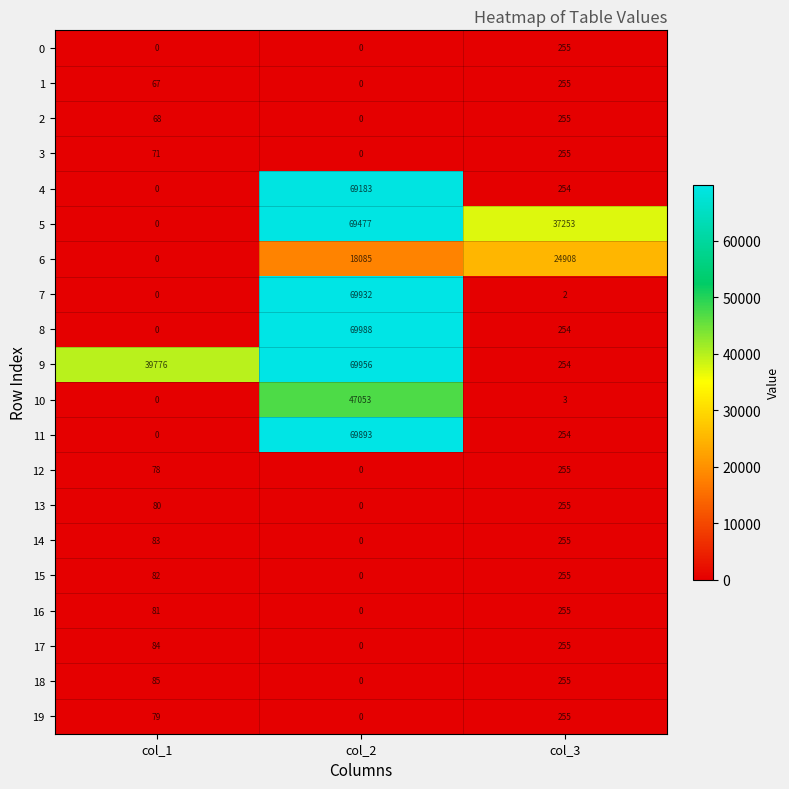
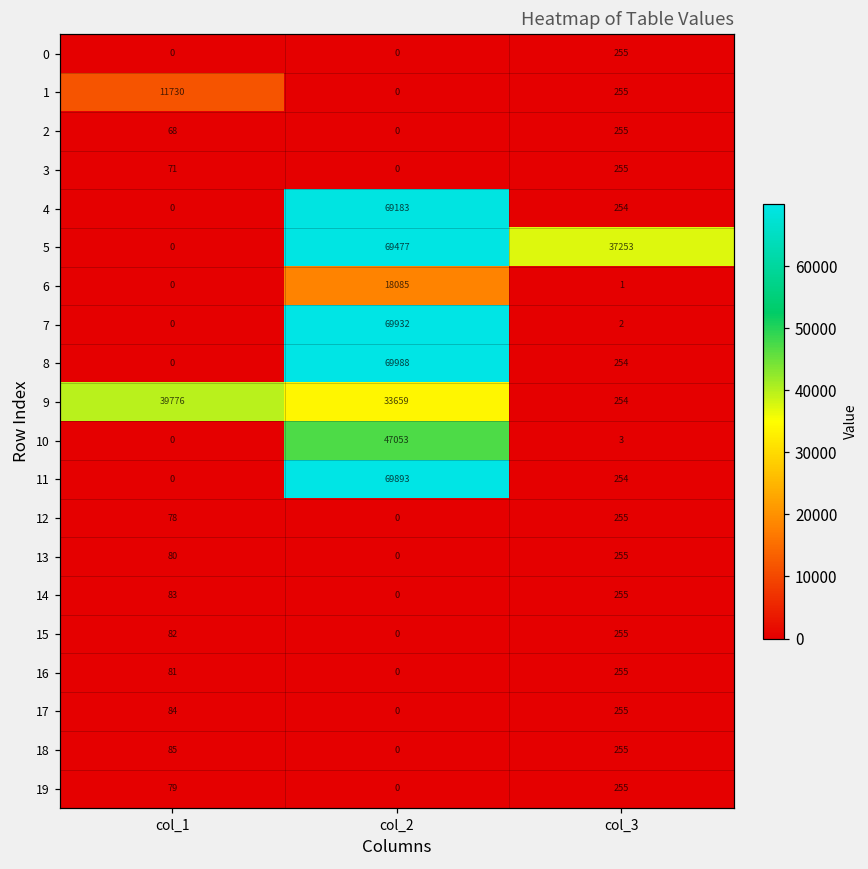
1, col_1: 67 -> 11730
6, col_3: 24908 -> 1
9, col_2: 69956 -> 33659
